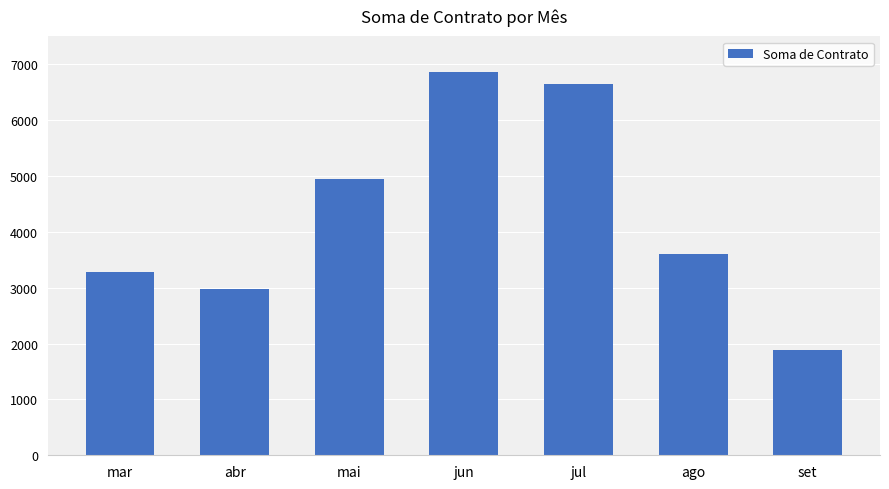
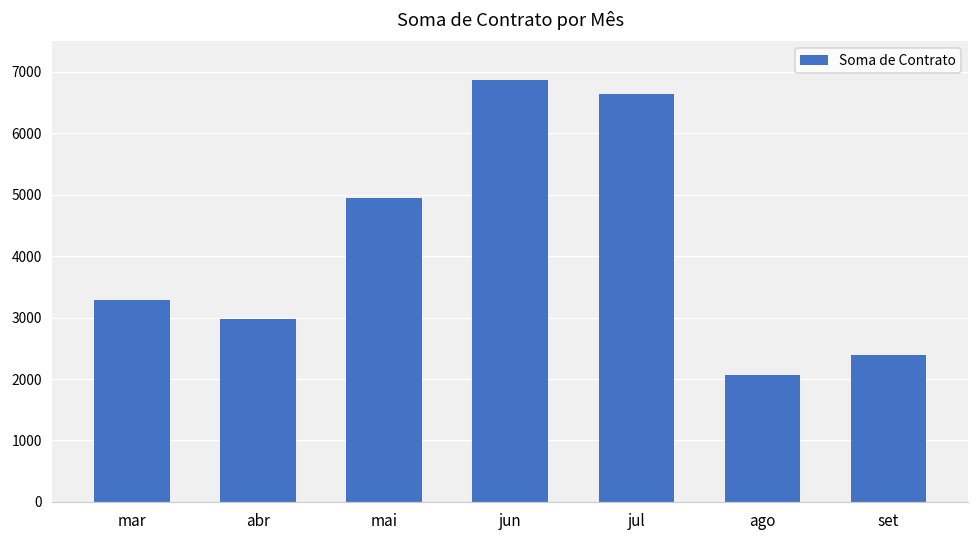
ago: 3600 -> 2100
set: 1900 -> 2400
